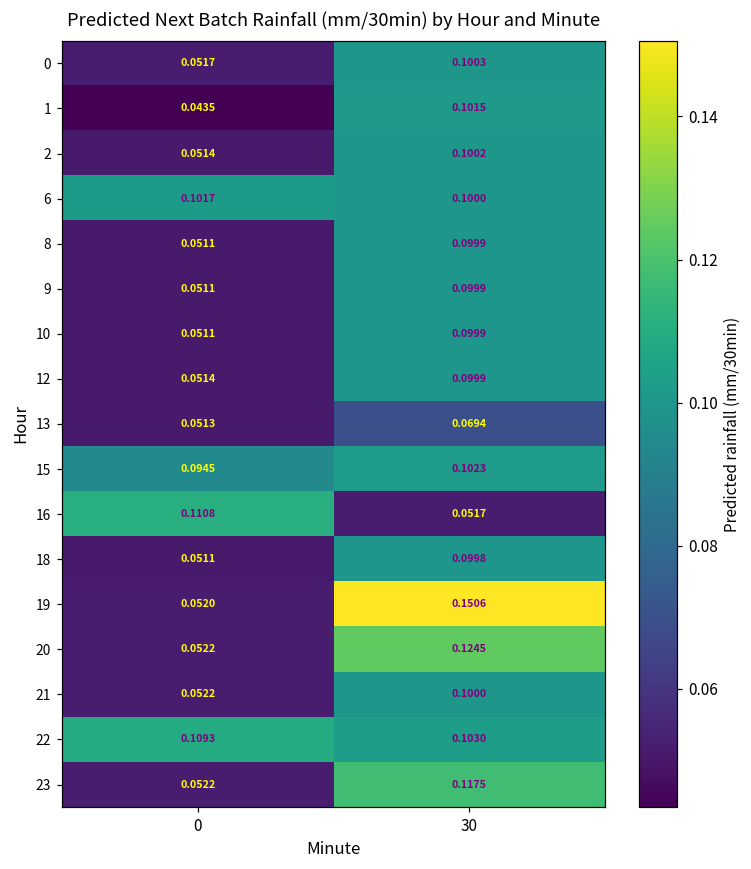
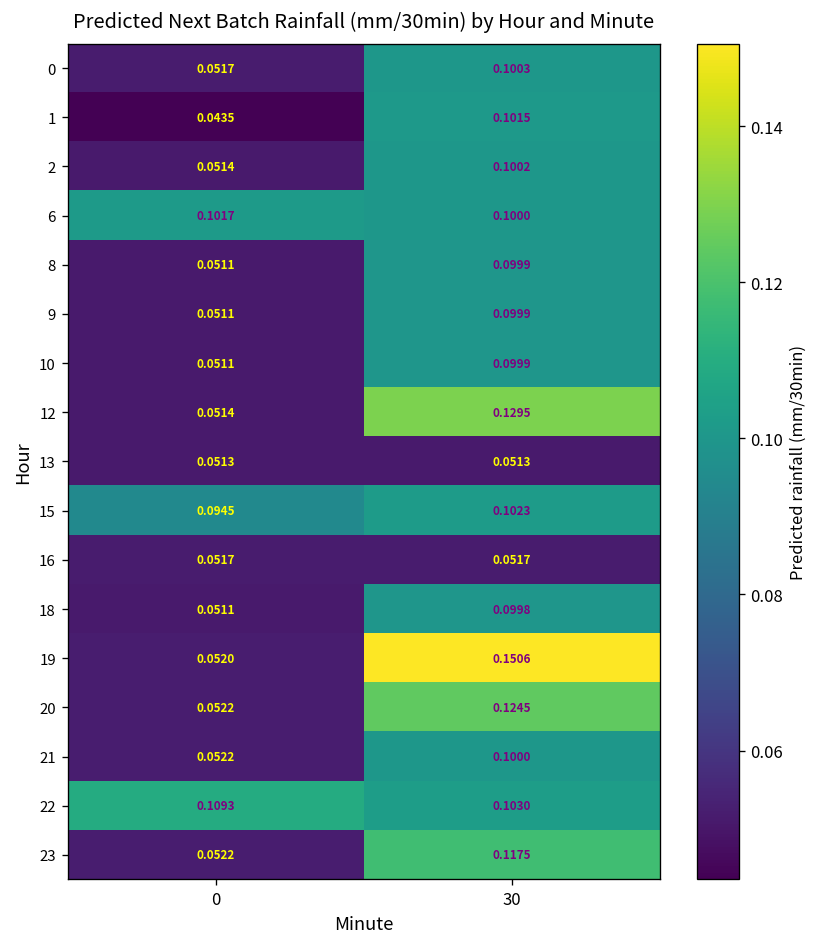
12, 30: 0.0999 -> 0.1295
13, 30: 0.0694 -> 0.0513
16, 0: 0.1108 -> 0.0517
